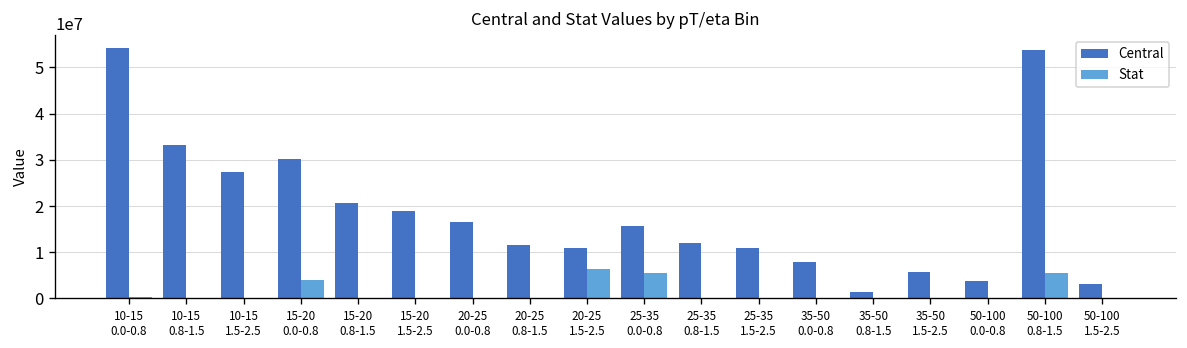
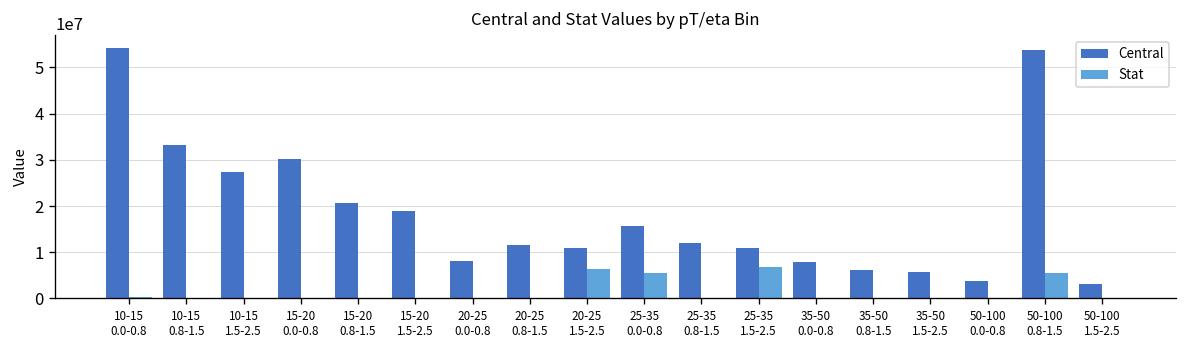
Stat, 15-20 0.0-0.8: 4000000 -> 0
Central, 20-25 0.0-0.8: 16000000 -> 8000000
Stat, 25-35 1.5-2.5: 0 -> 7000000
Central, 35-50 0.8-1.5: 1000000 -> 6000000
